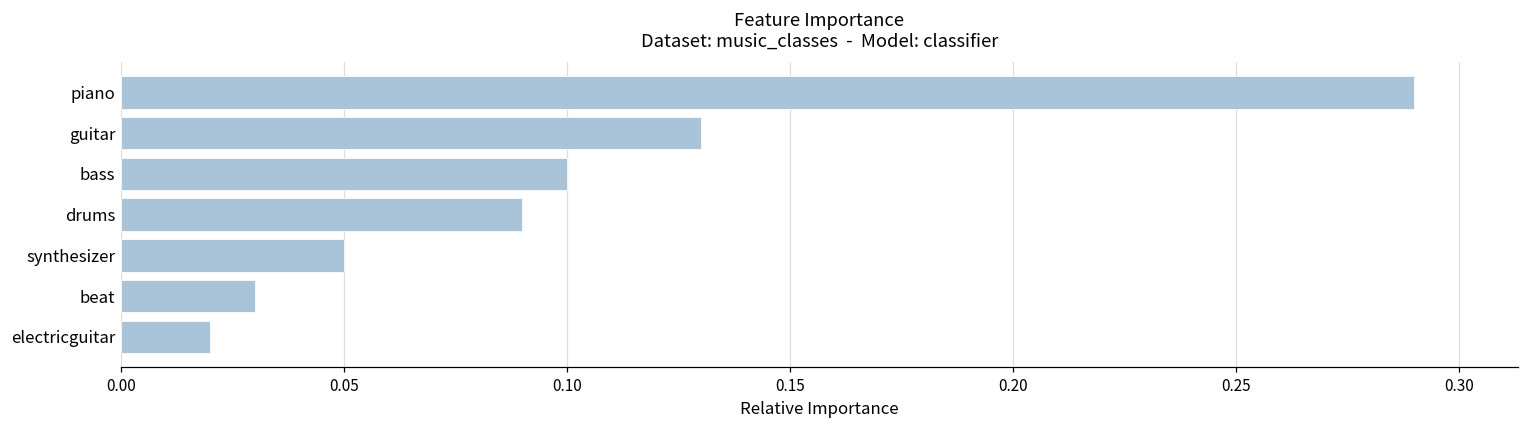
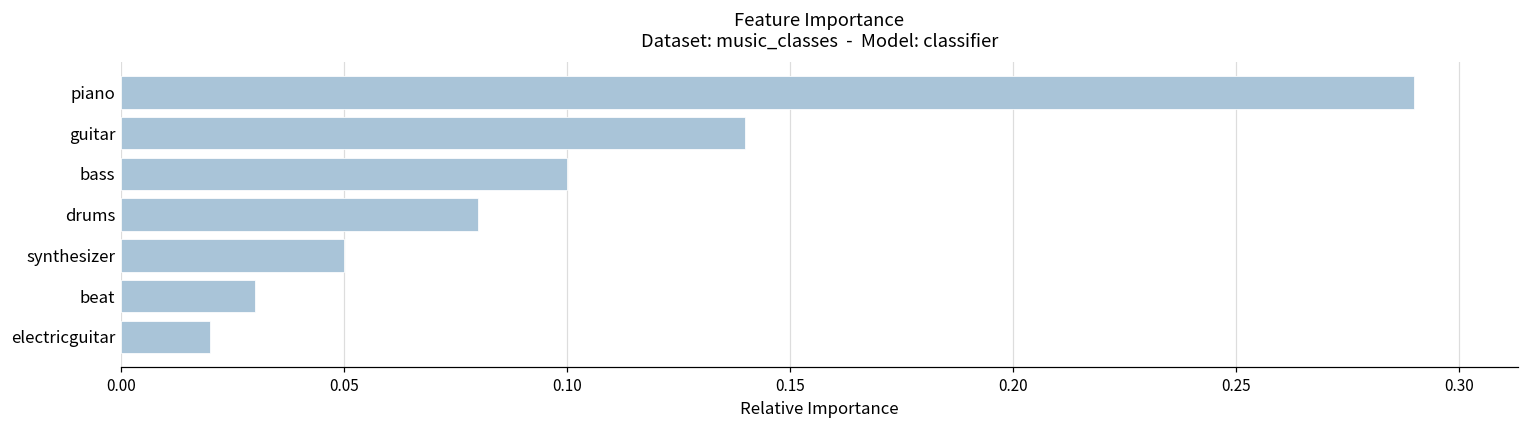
guitar: 0.13 -> 0.14
drums: 0.09 -> 0.08
